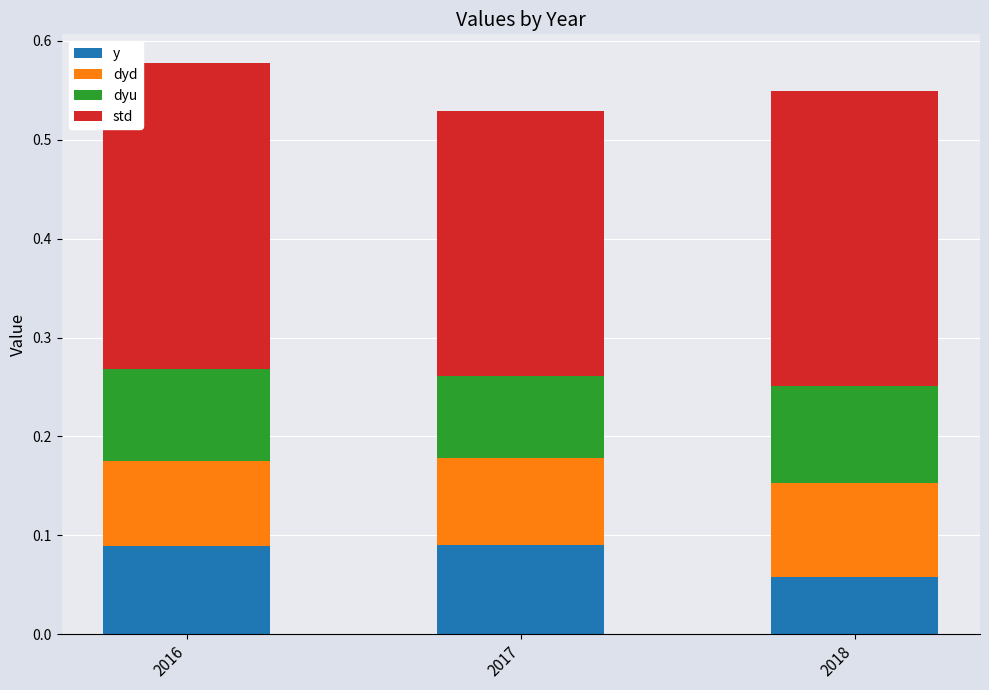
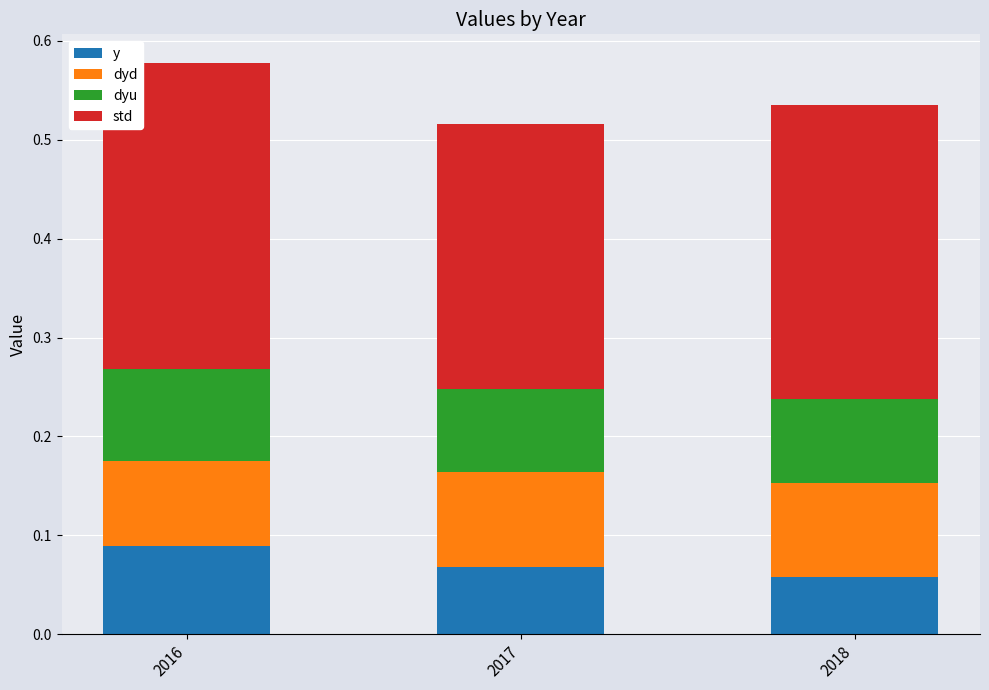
y, 2017: 0.09 -> 0.07
dyd, 2017: 0.09 -> 0.10
dyu, 2018: 0.10 -> 0.08
